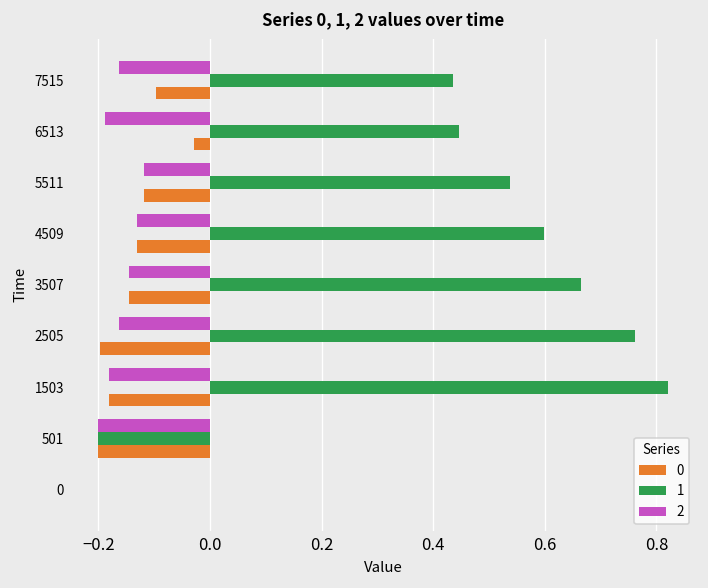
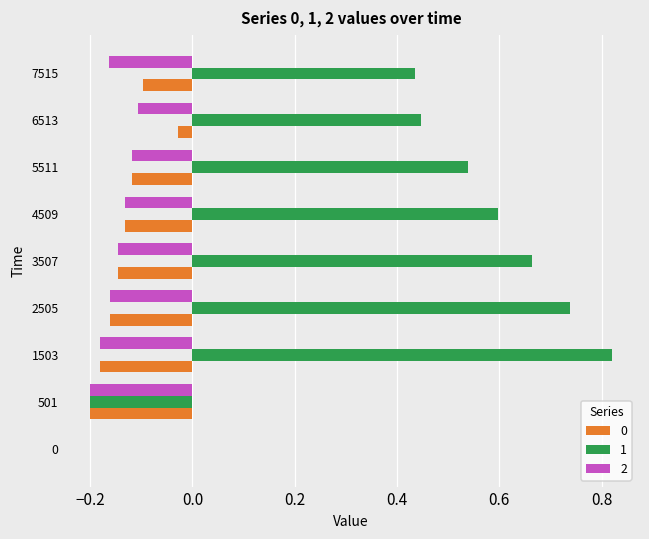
2, 6513: -0.19 -> -0.11
1, 2505: 0.76 -> 0.74
0, 2505: -0.20 -> -0.16
